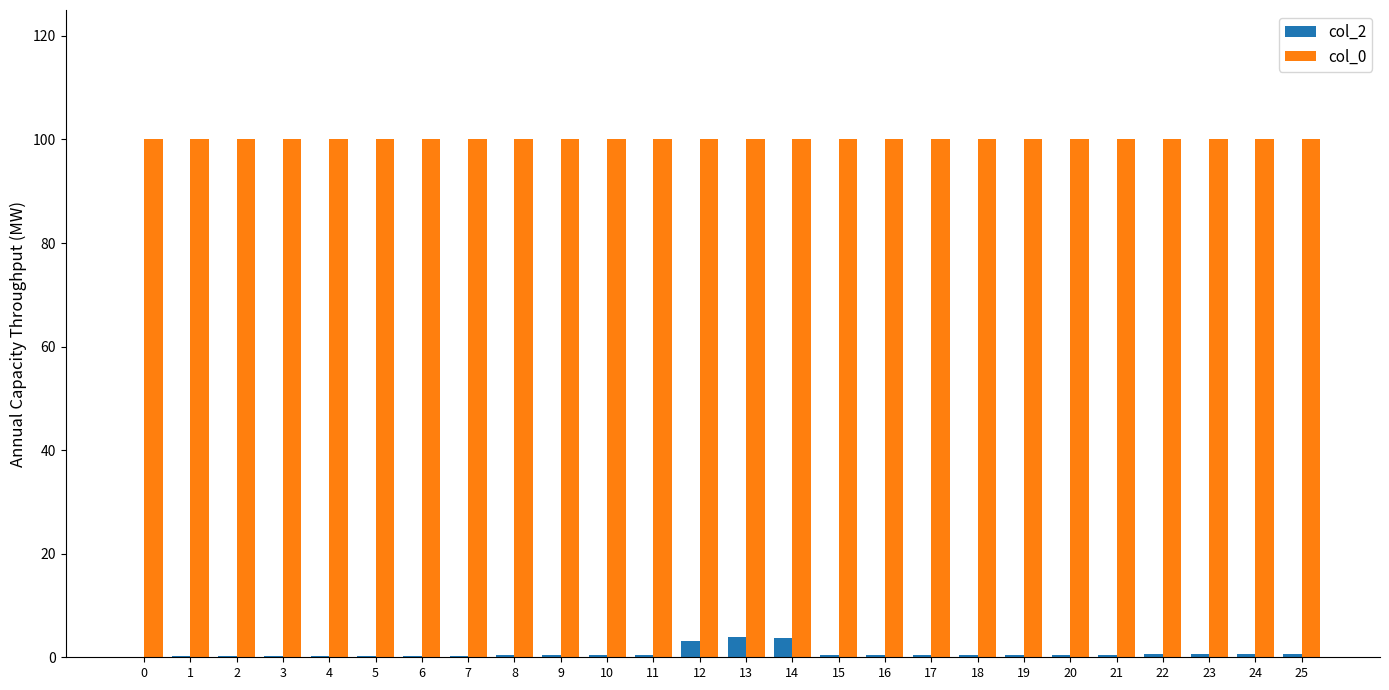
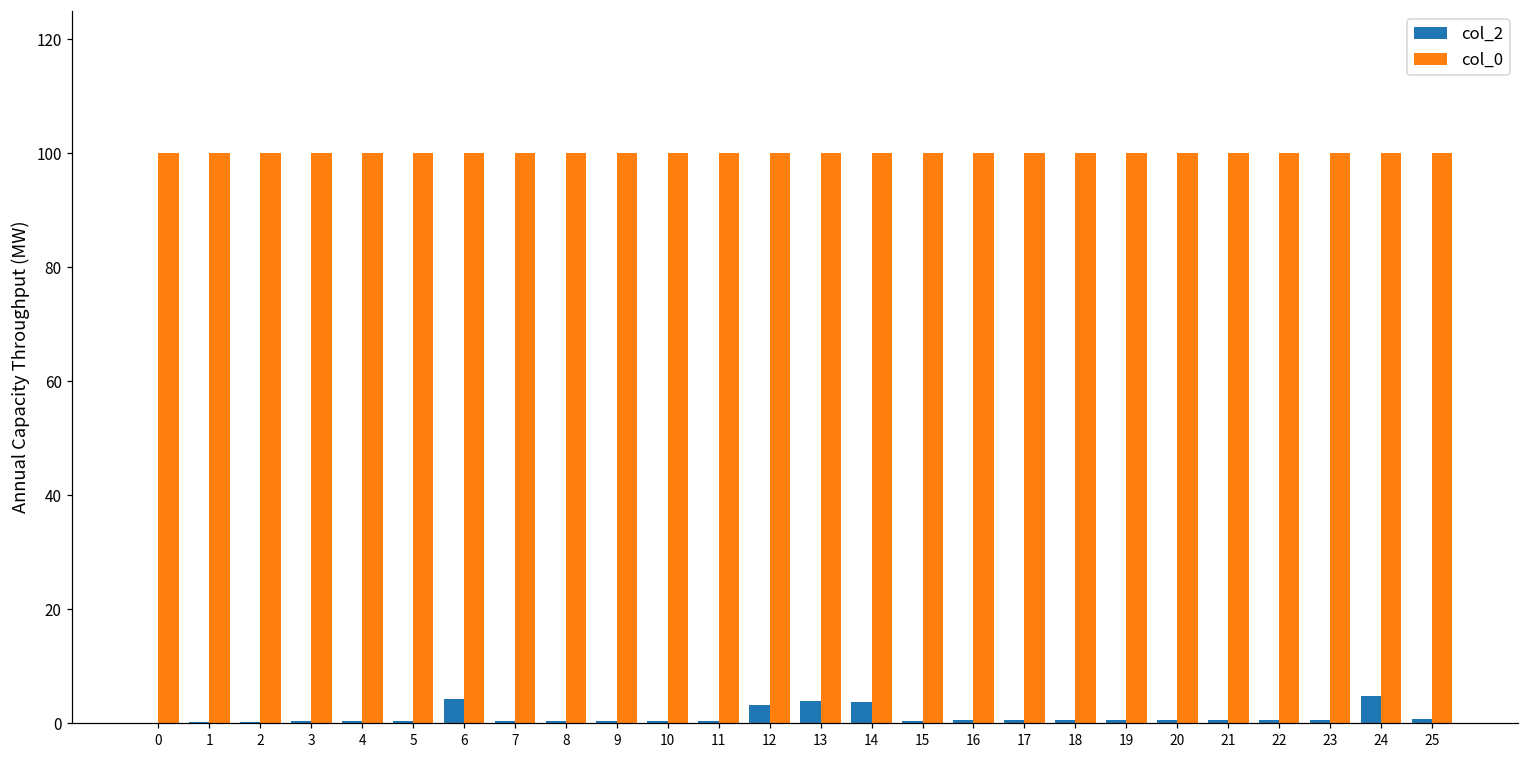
col_2, 6: 0 -> 4
col_2, 24: 1 -> 5
